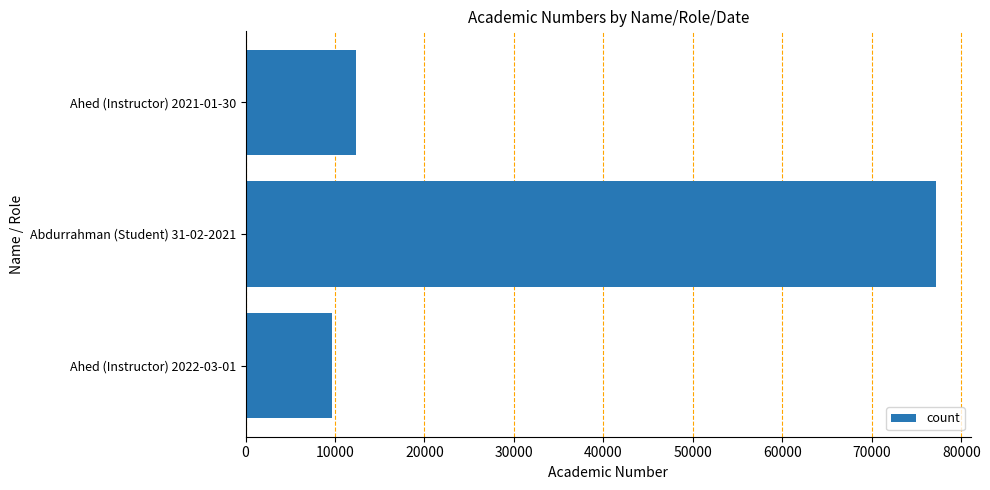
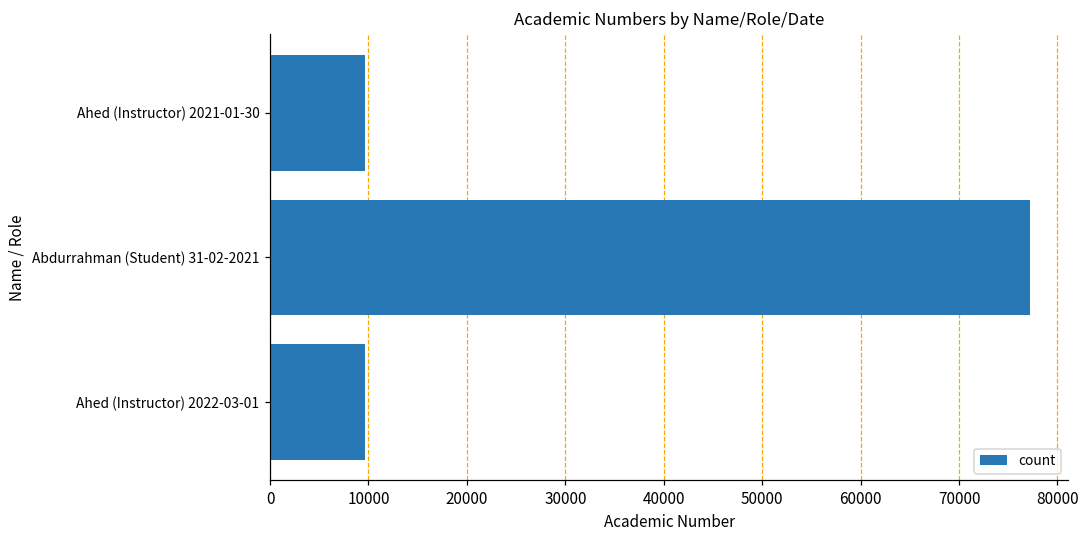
Ahed (Instructor) 2021-01-30: 12000 -> 10000
